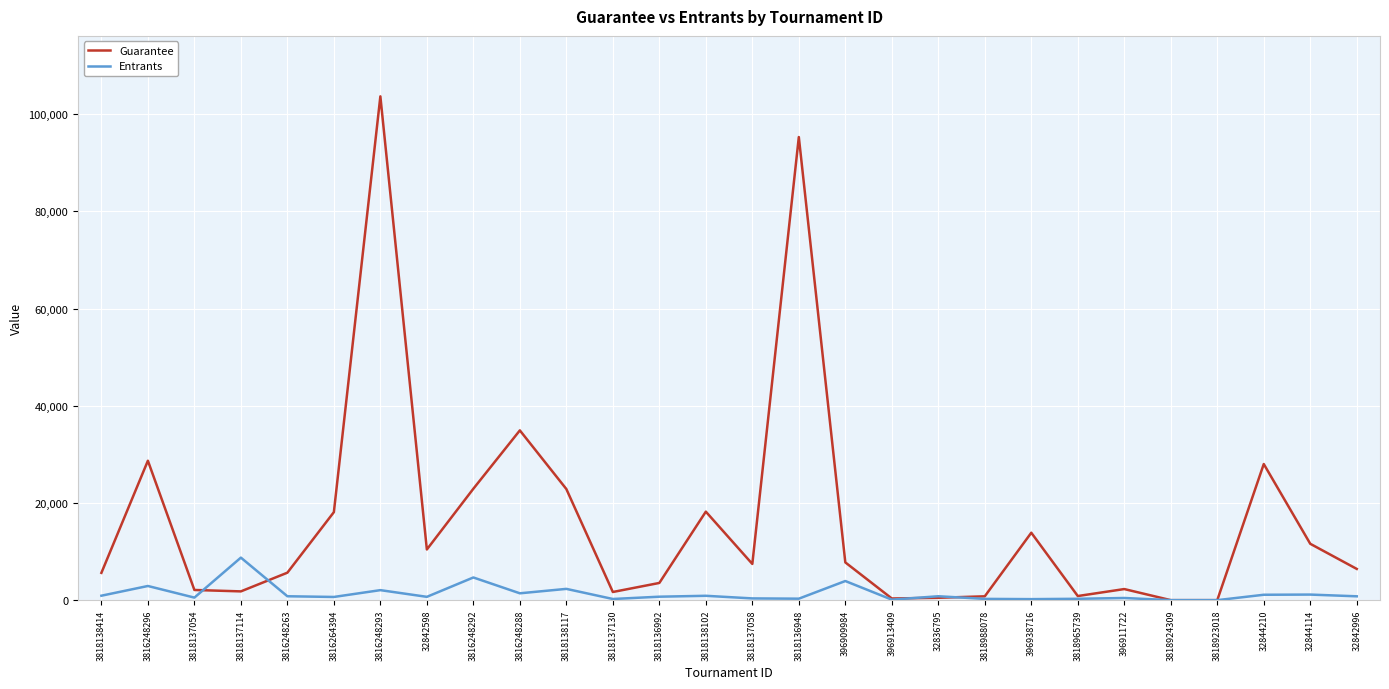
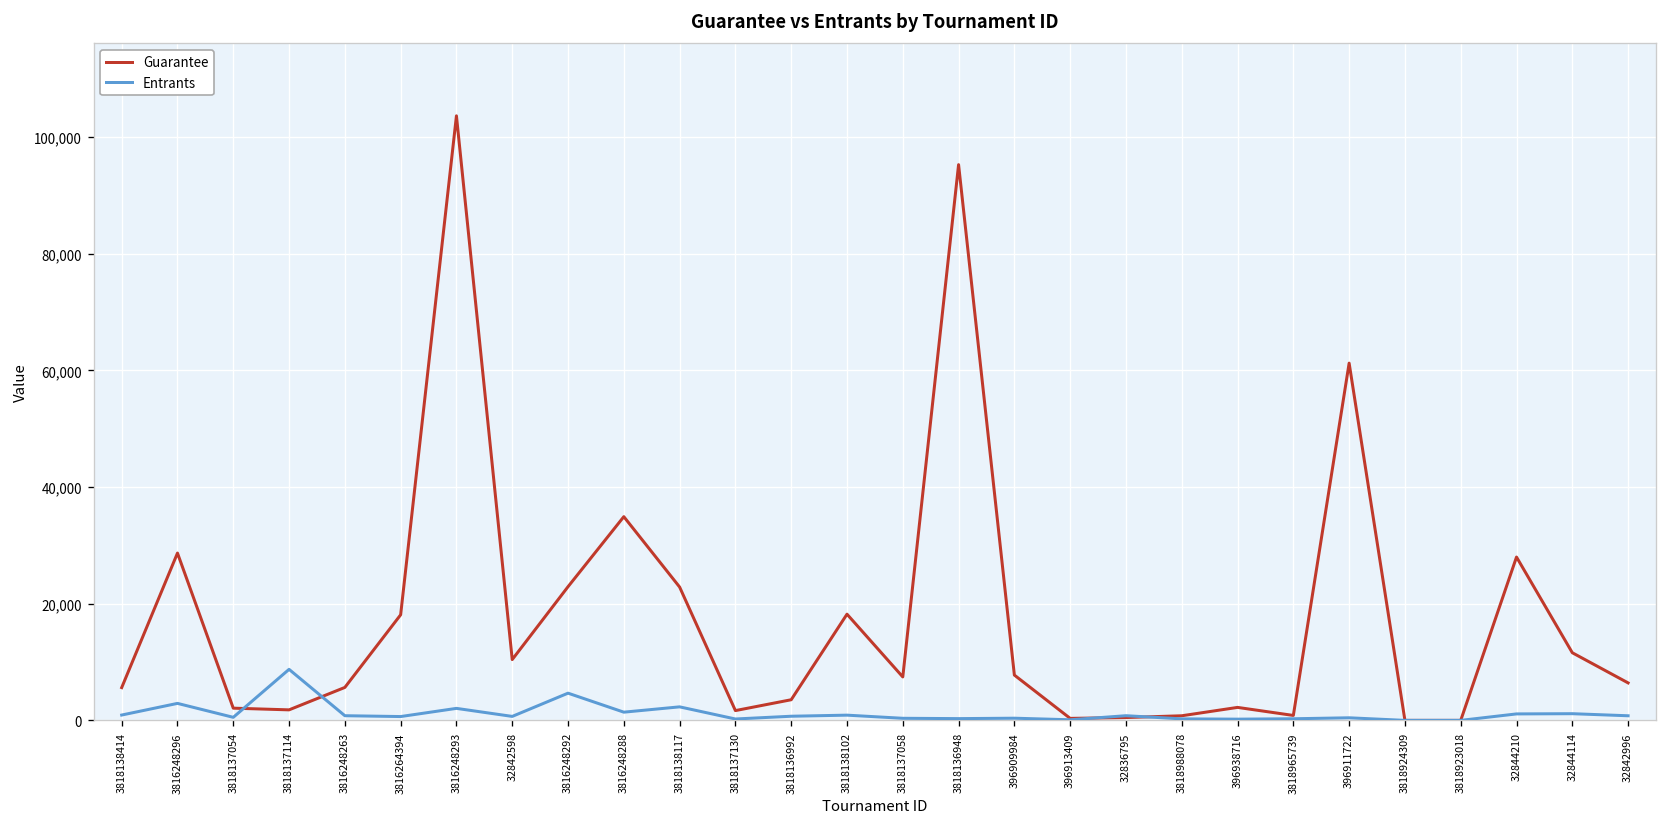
Entrants, 396909984: 4,000 -> 0
Guarantee, 396938716: 14,000 -> 2,000
Guarantee, 396911722: 2,000 -> 61,000
